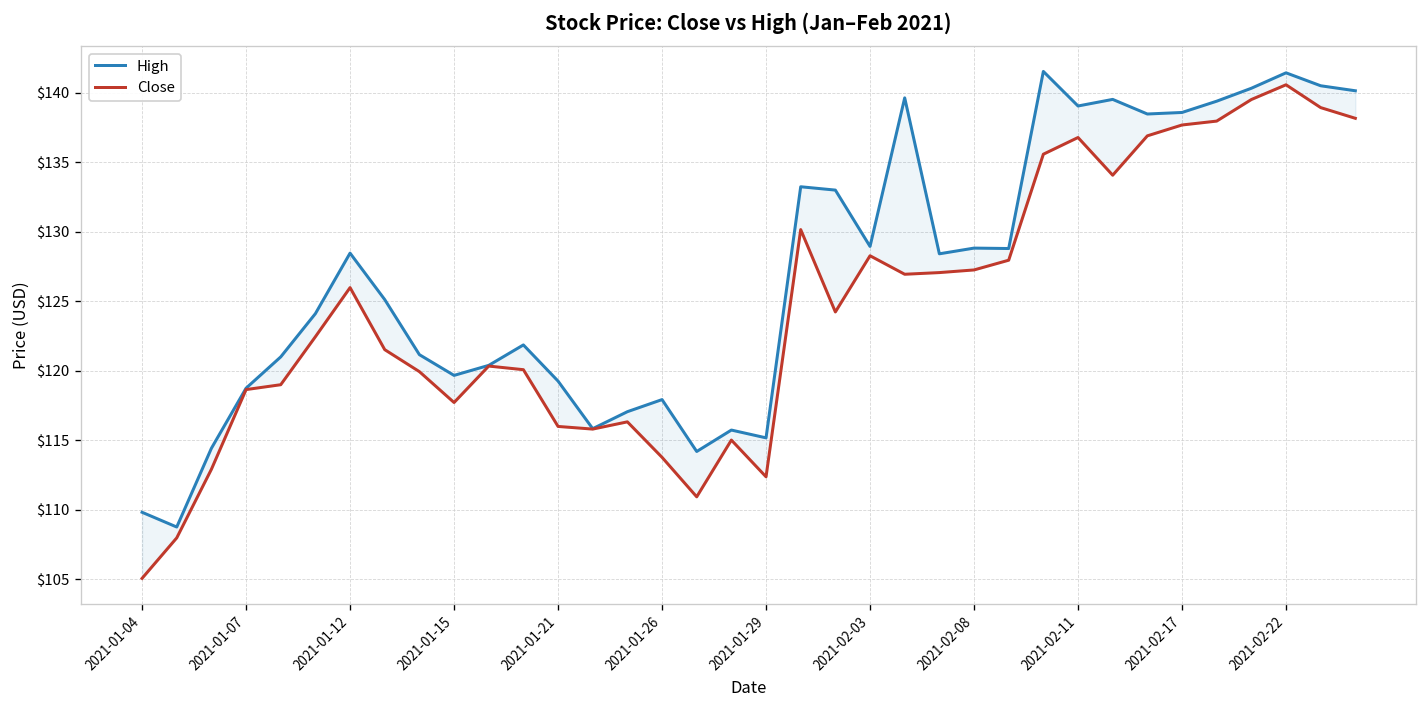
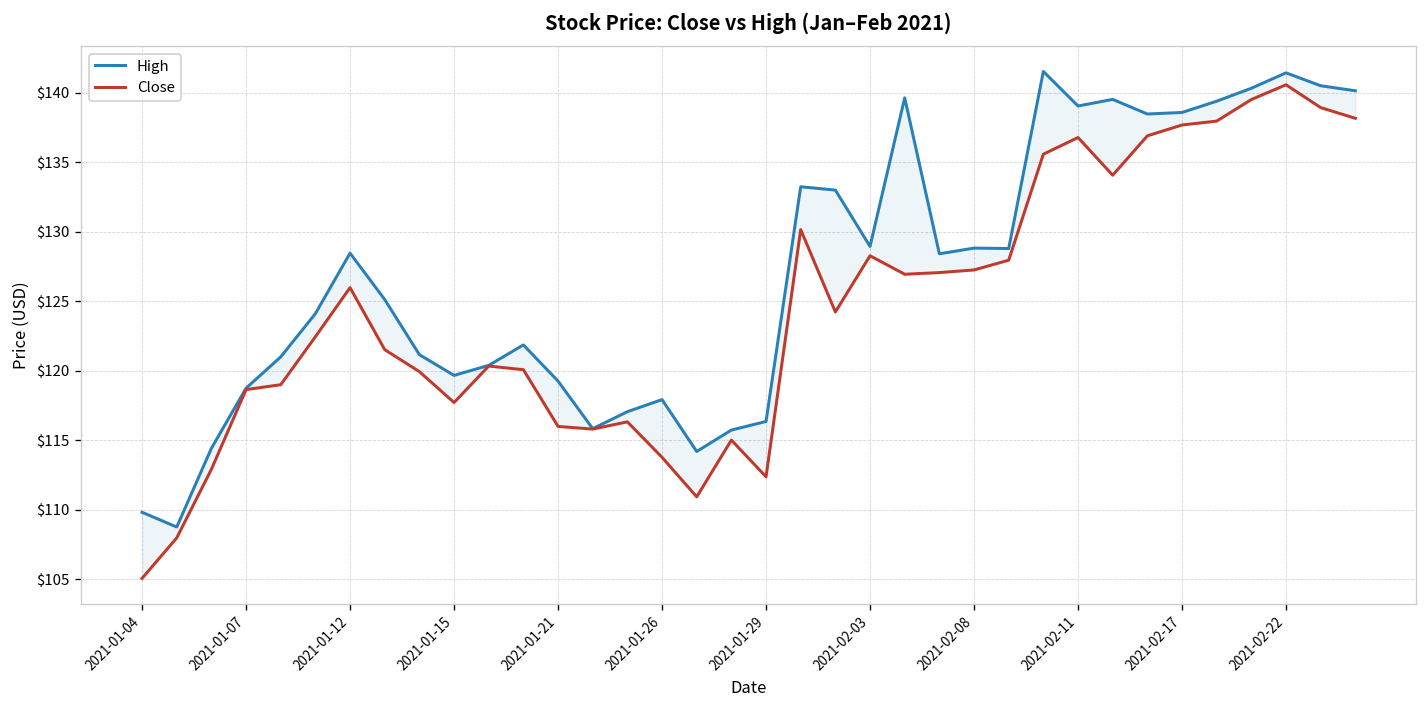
High, 2021-01-29: $115.2 -> $116.4
